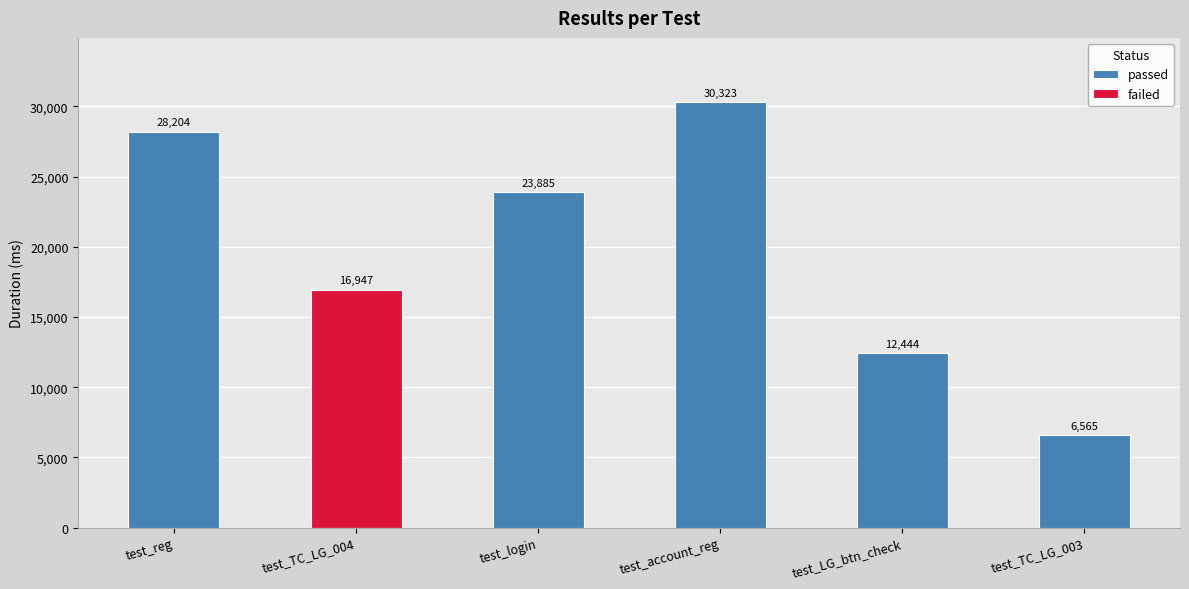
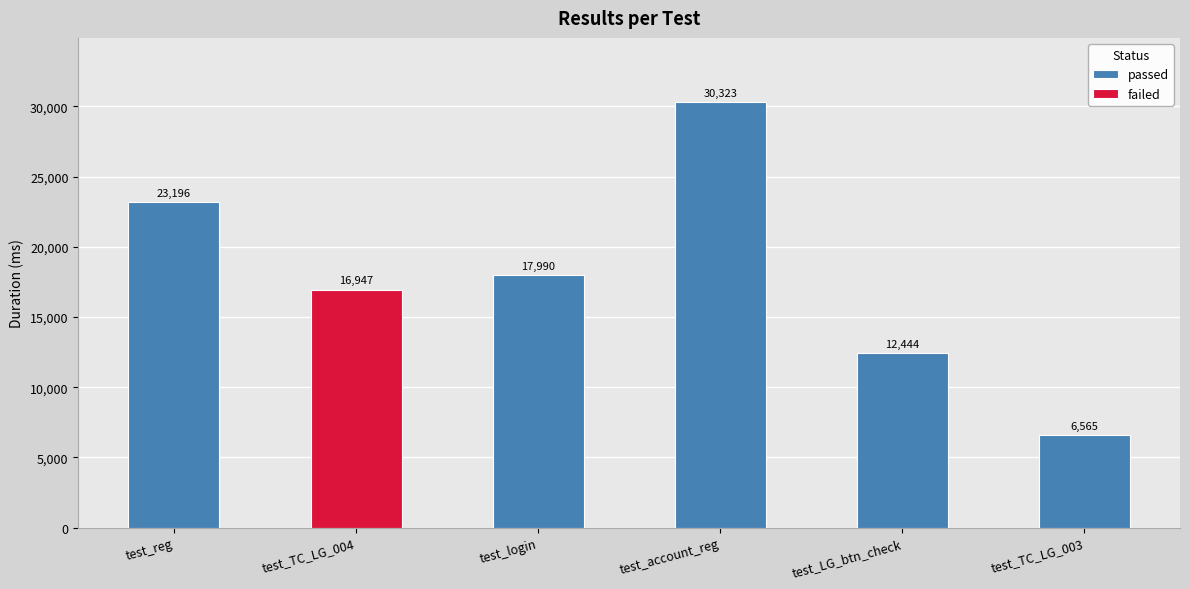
test_reg: 28,204 -> 23,196
test_login: 23,885 -> 17,990
